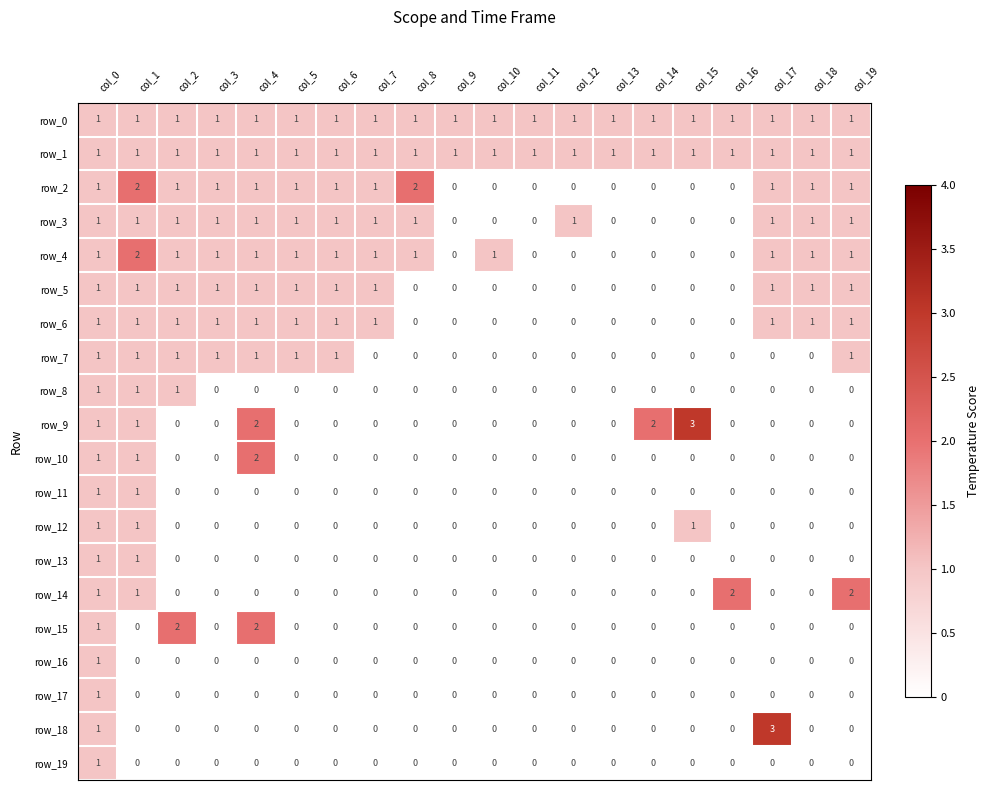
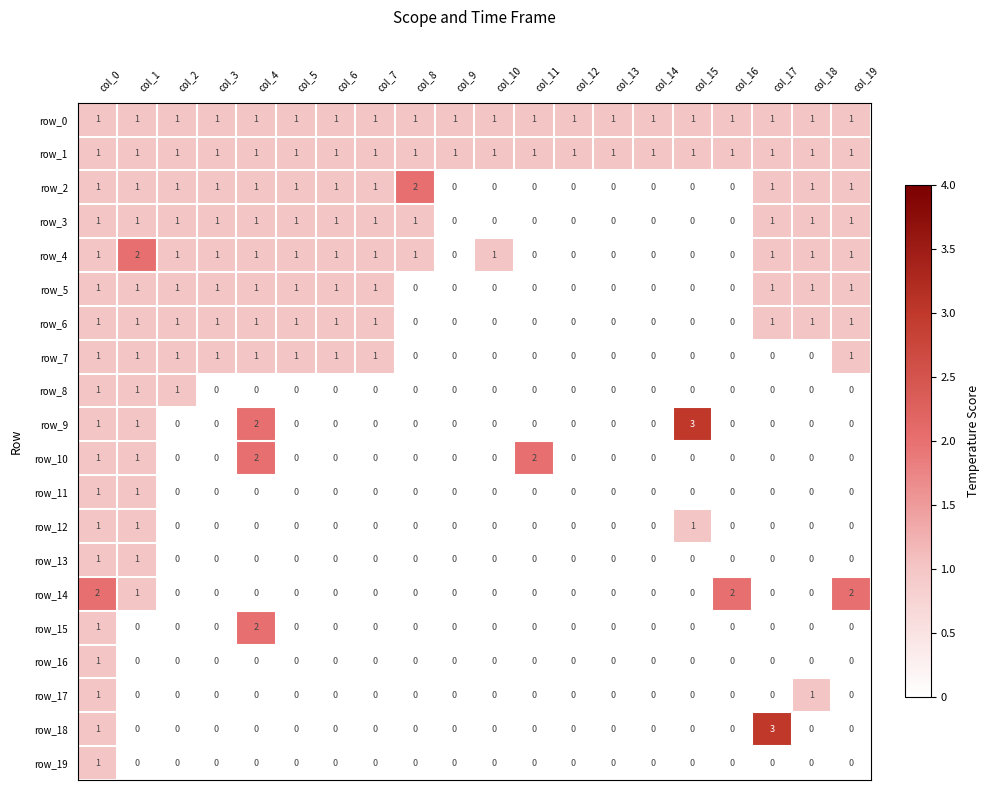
row_2, col_1: 2 -> 1
row_3, col_12: 1 -> 0
row_7, col_7: 0 -> 1
row_9, col_14: 2 -> 0
row_10, col_11: 0 -> 2
row_14, col_0: 1 -> 2
row_15, col_2: 2 -> 0
row_17, col_18: 0 -> 1
